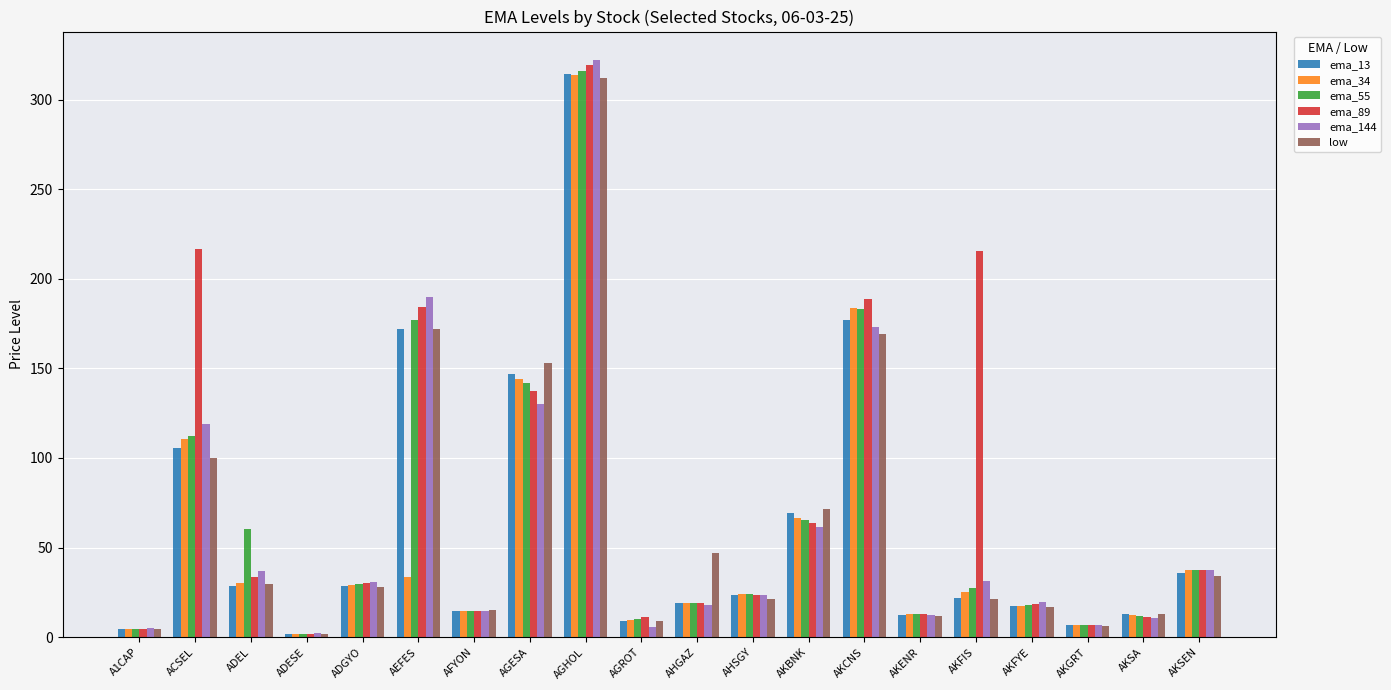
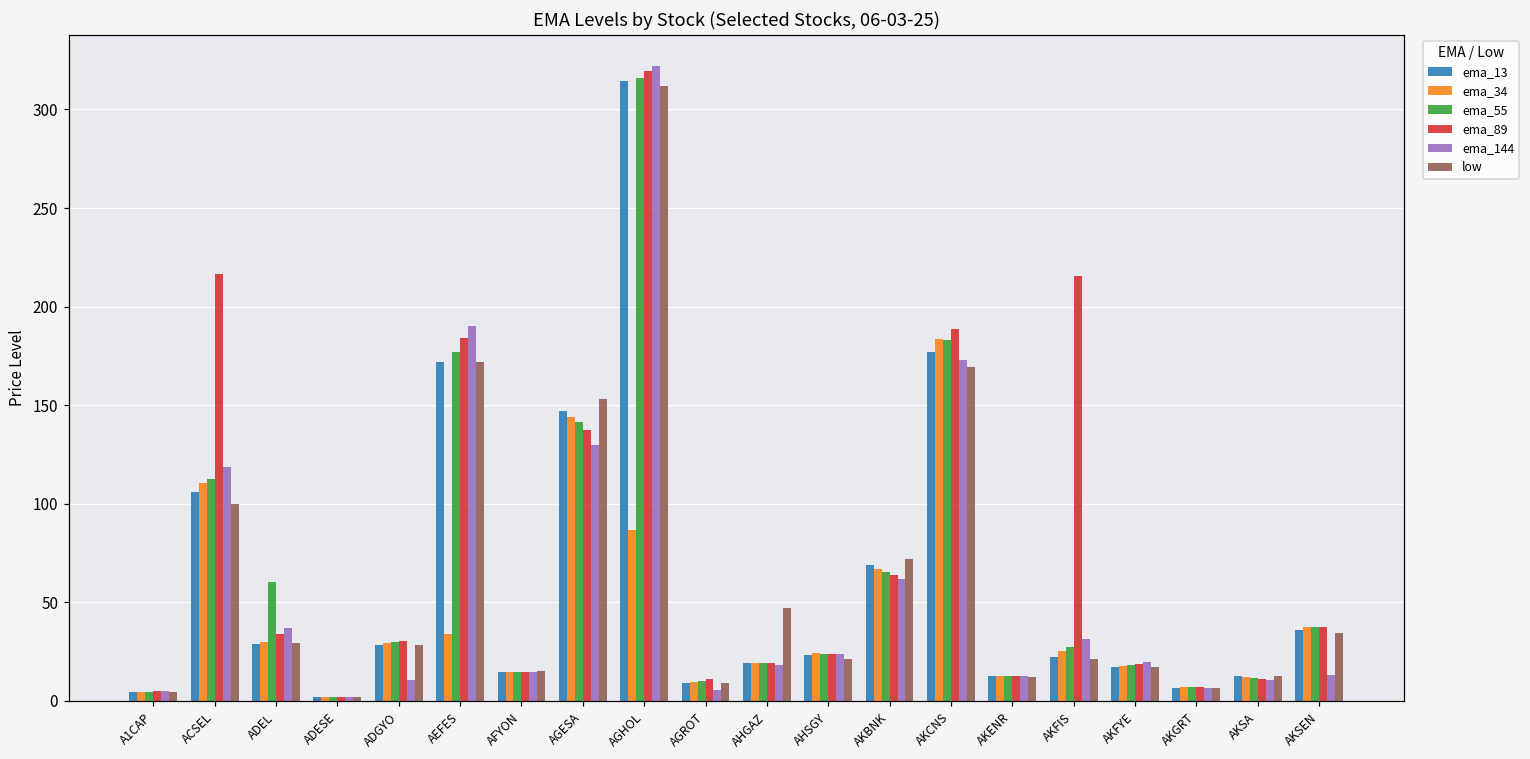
ema_144, ADGYO: 31 -> 11
ema_34, AGHOL: 313 -> 87
ema_144, AKSEN: 38 -> 13
